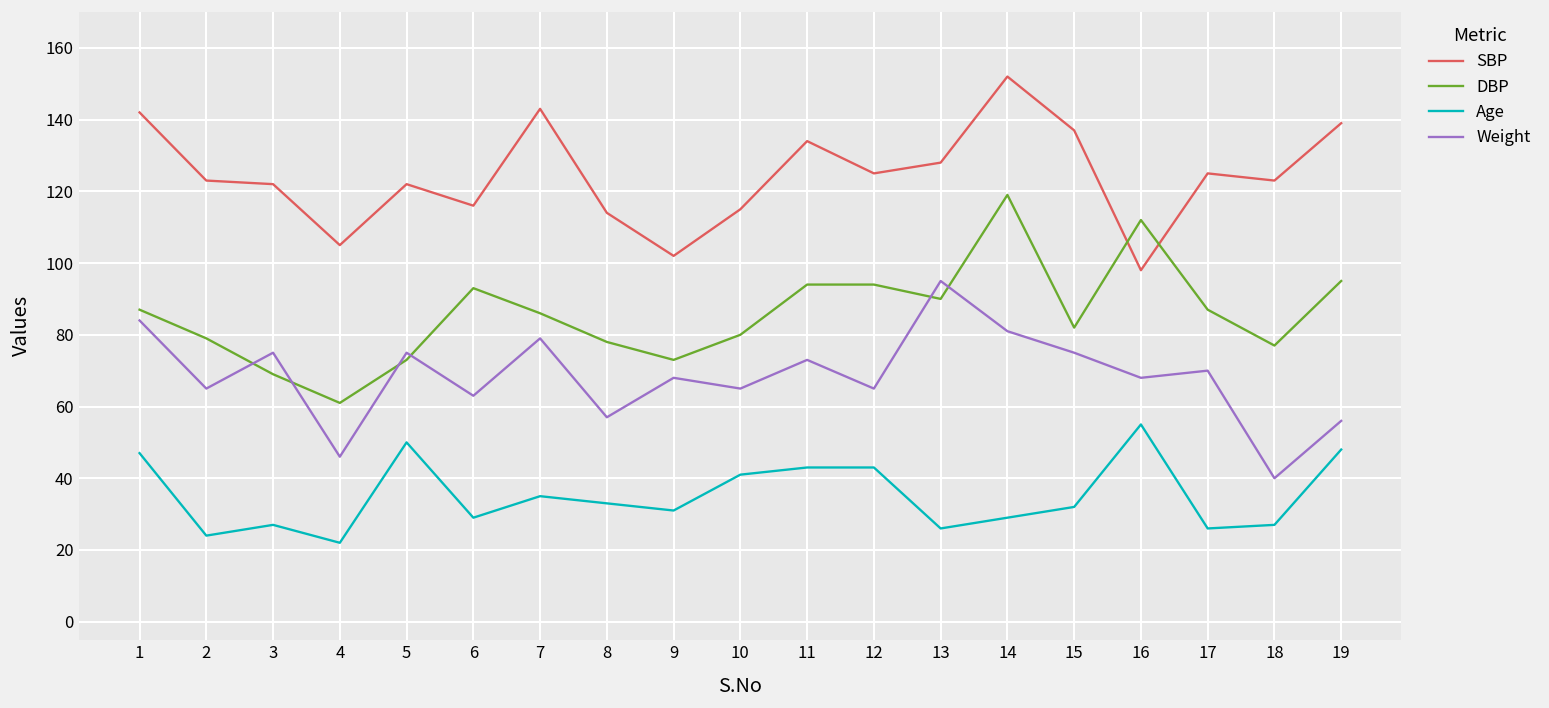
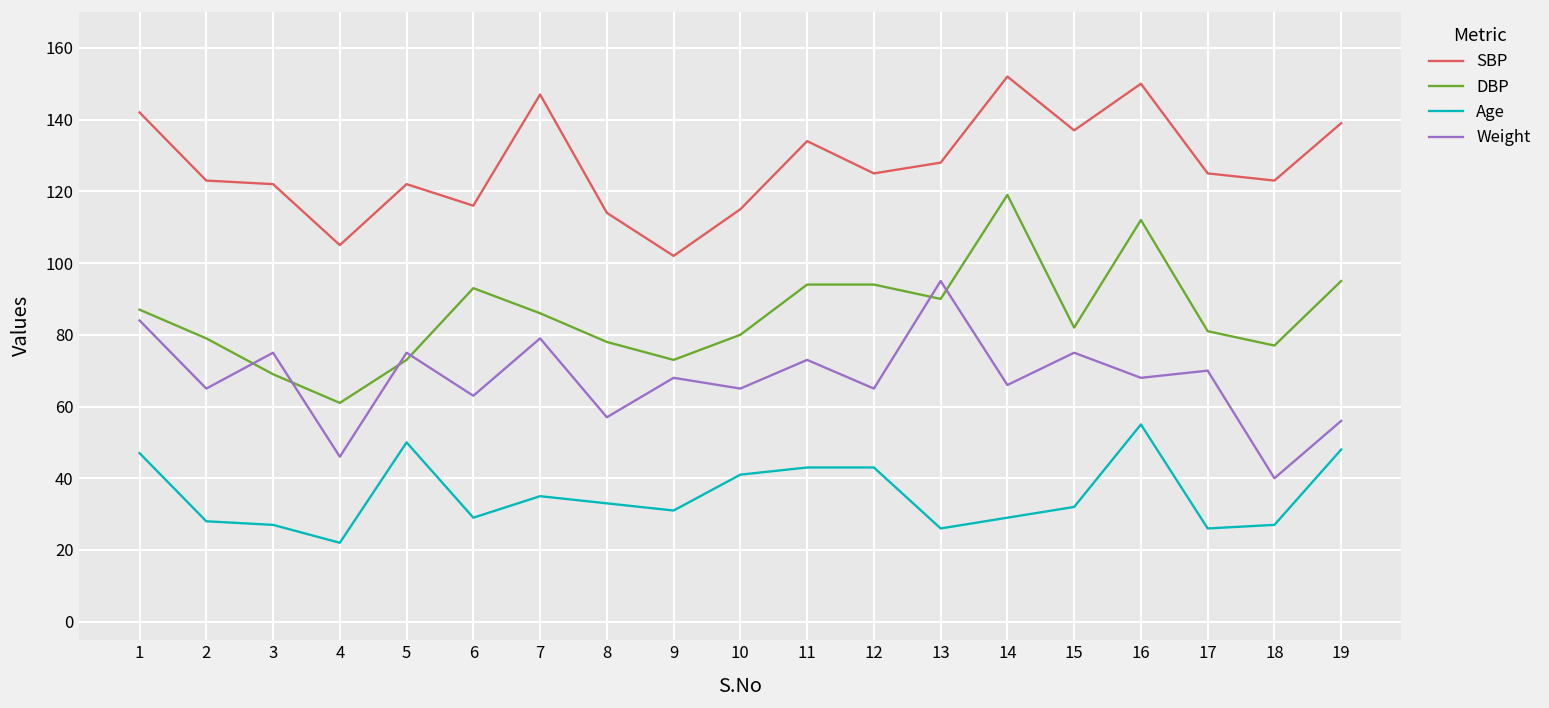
Age, 2: 24 -> 28
SBP, 7: 143 -> 147
Weight, 14: 81 -> 66
SBP, 16: 98 -> 150
DBP, 17: 87 -> 81
